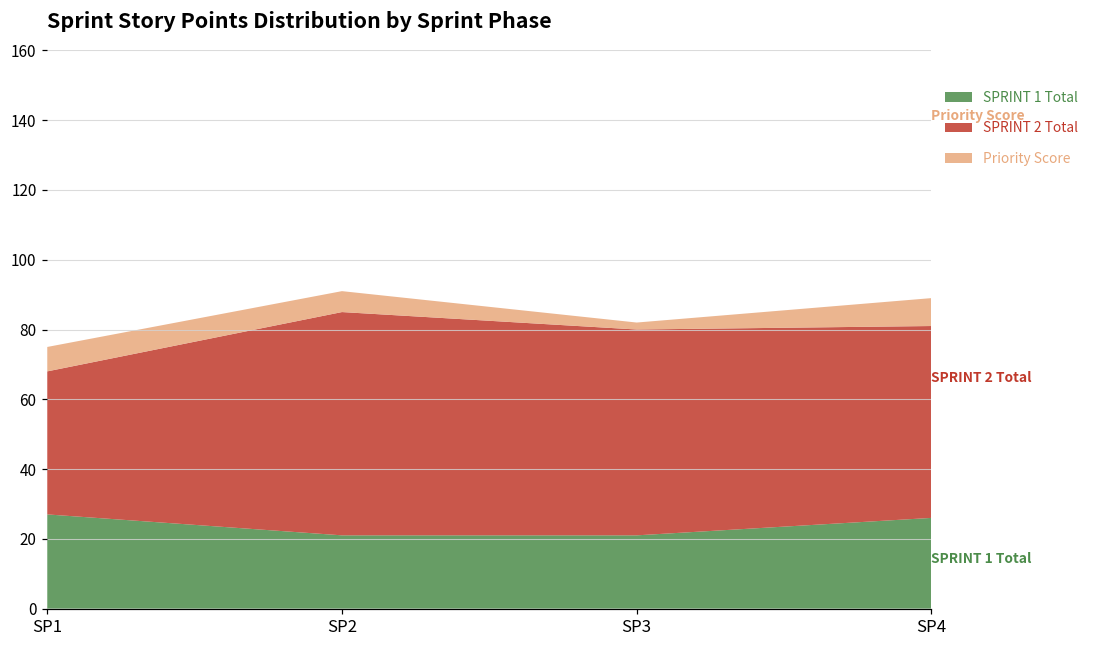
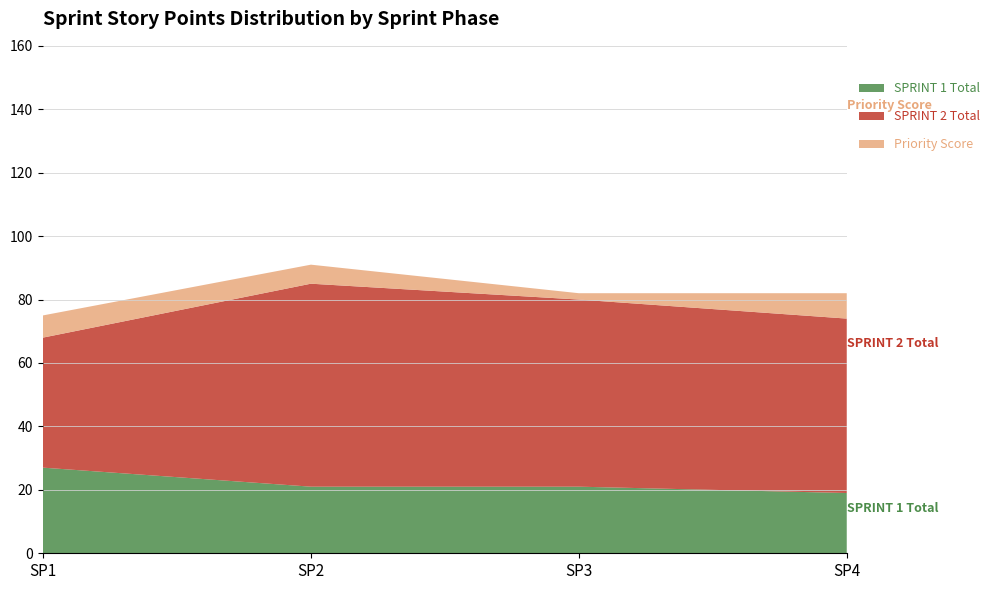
SPRINT 1 Total, SP4: 26 -> 19
